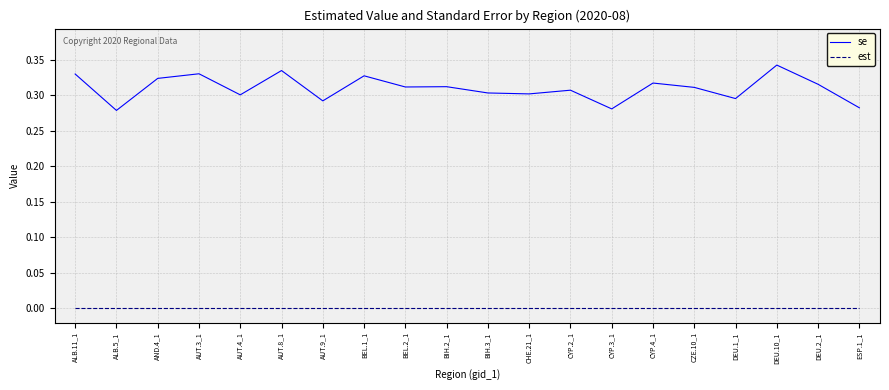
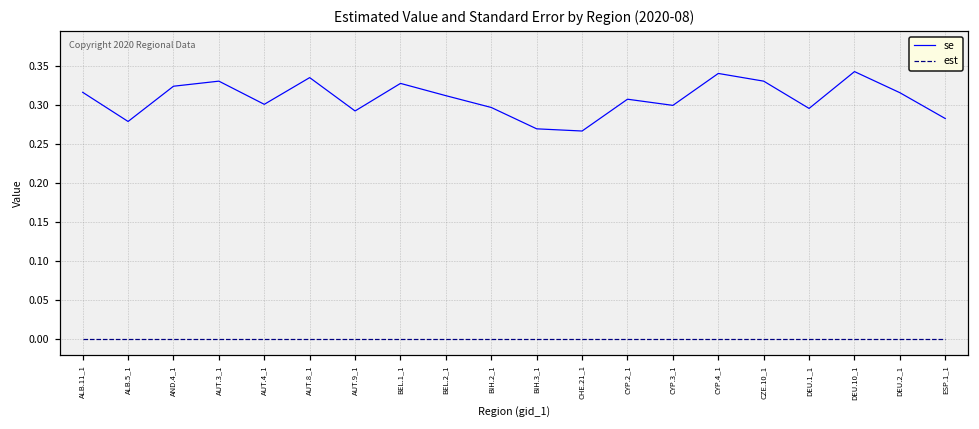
se, ALB.11_1: 0.33 -> 0.32
se, BIH.2_1: 0.31 -> 0.30
se, BIH.3_1: 0.30 -> 0.27
se, CHE.21_1: 0.30 -> 0.27
se, CYP.3_1: 0.28 -> 0.30
se, CYP.4_1: 0.32 -> 0.34
se, CZE.10_1: 0.31 -> 0.33
